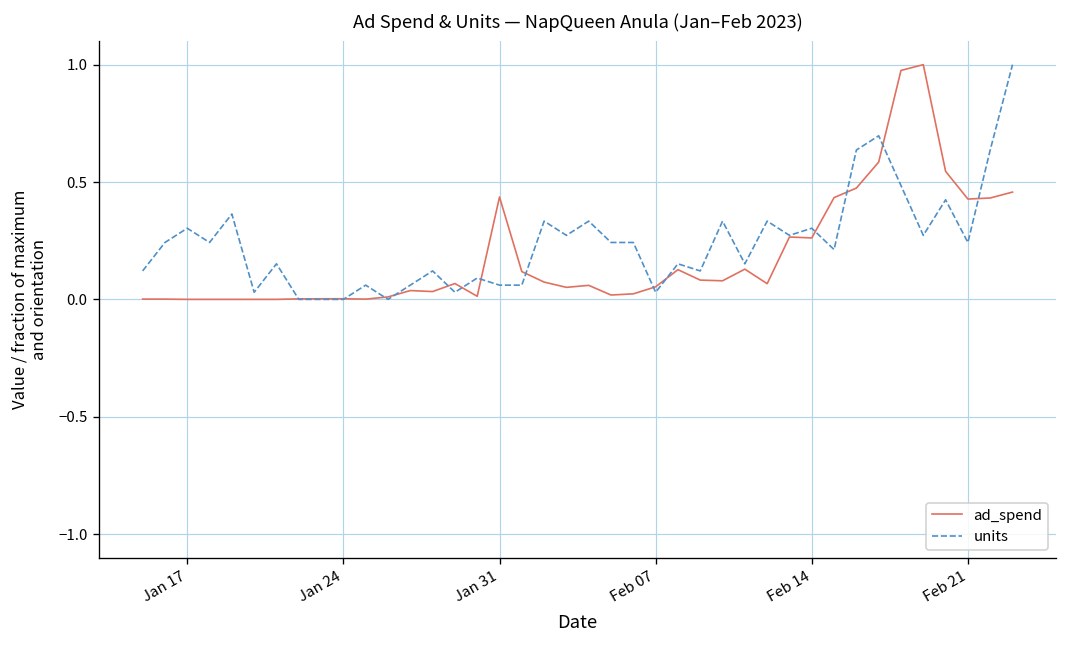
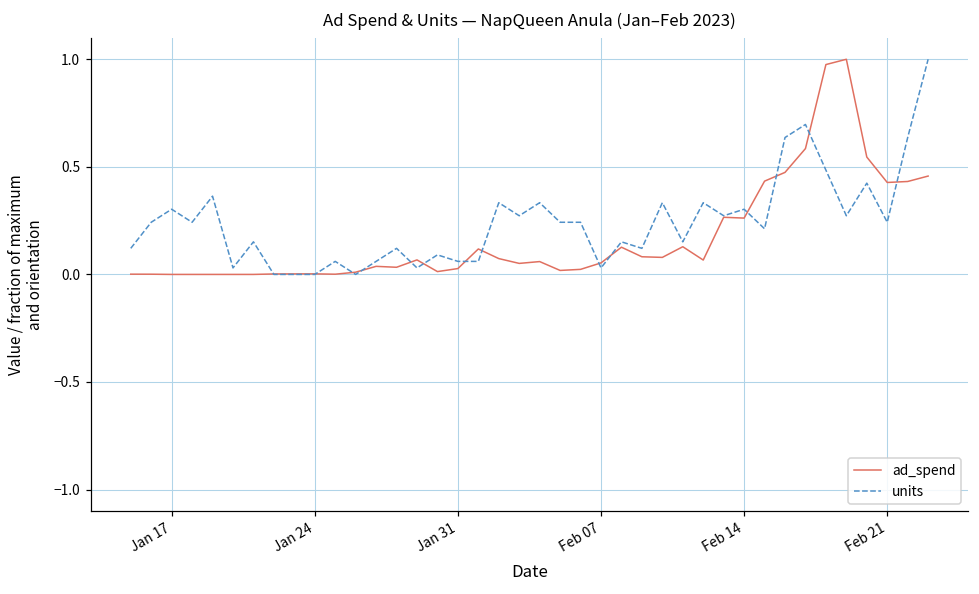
ad_spend, Jan 31: 0.44 -> 0.03
